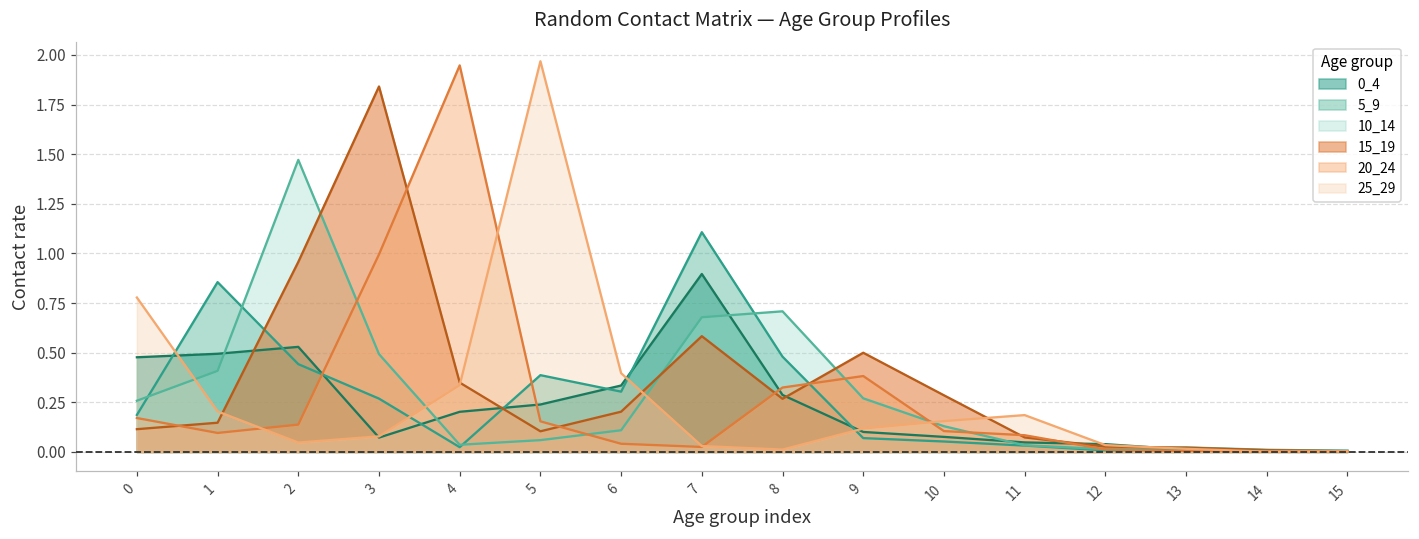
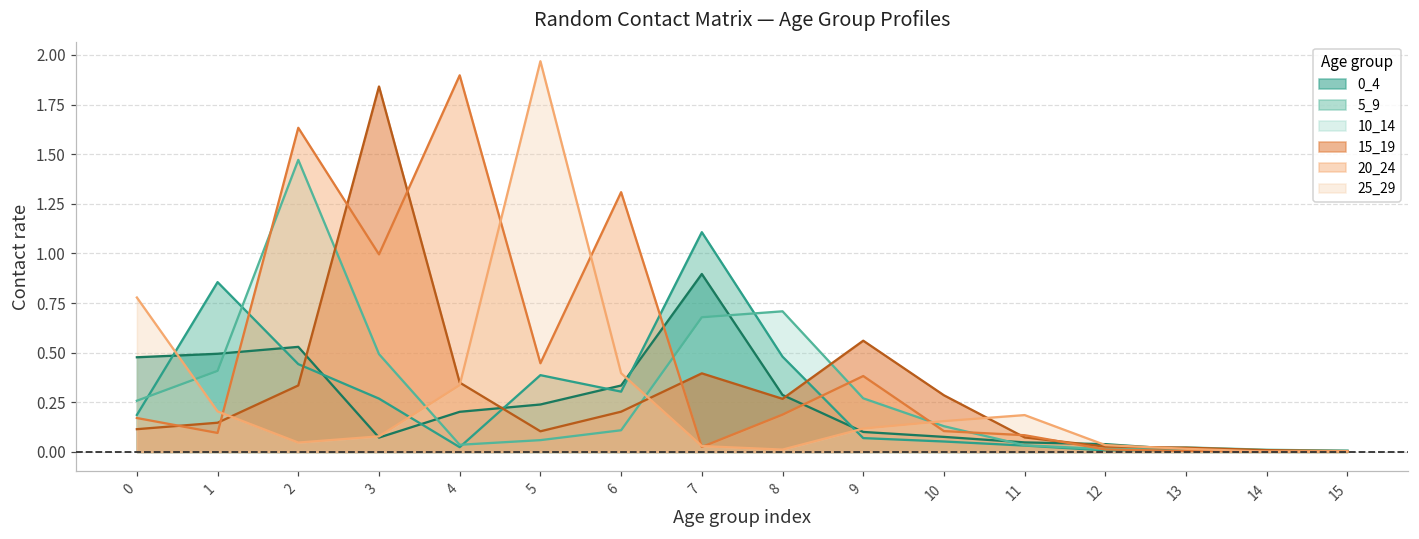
15_19, 2: 0.96 -> 0.33
20_24, 2: 0.14 -> 1.63
20_24, 4: 1.95 -> 1.90
20_24, 5: 0.15 -> 0.45
20_24, 6: 0.04 -> 1.31
15_19, 7: 0.58 -> 0.40
20_24, 8: 0.32 -> 0.19
15_19, 9: 0.50 -> 0.56
